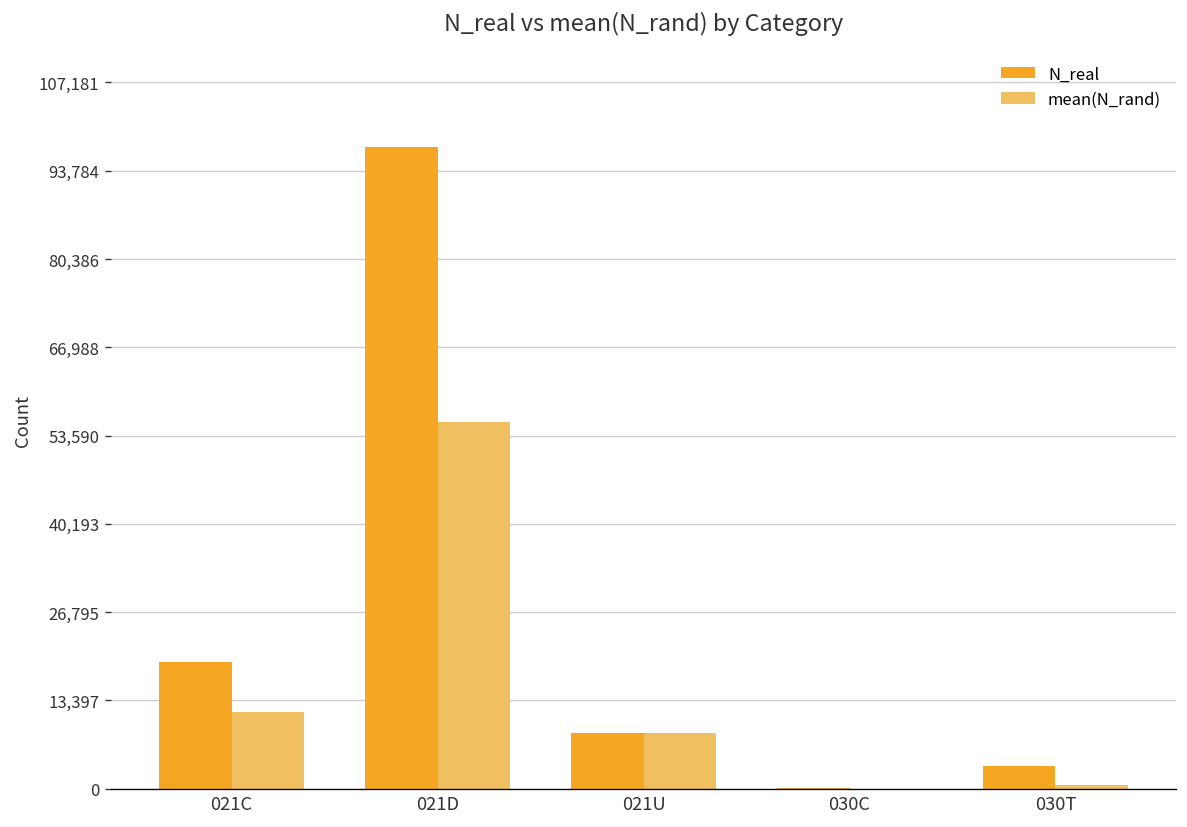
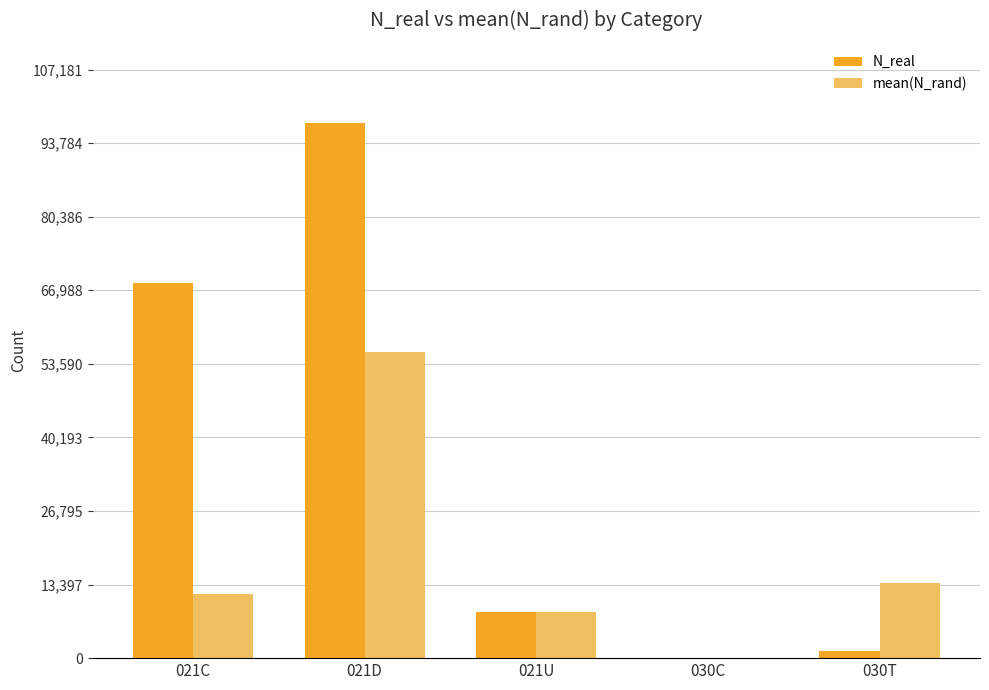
N_real, 021C: 19,000 -> 68,000
N_real, 030T: 3,000 -> 1,000
mean(N_rand), 030T: 1,000 -> 14,000
